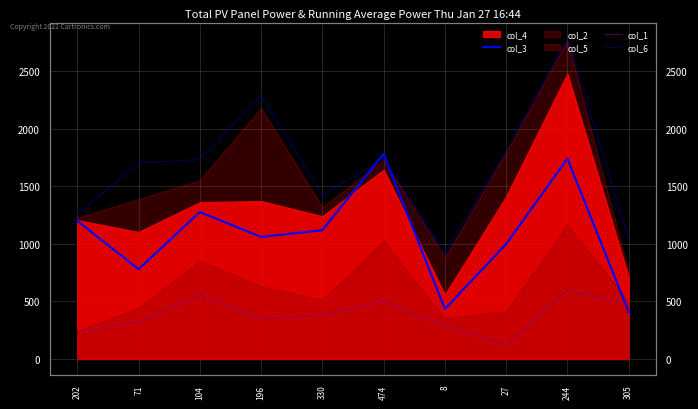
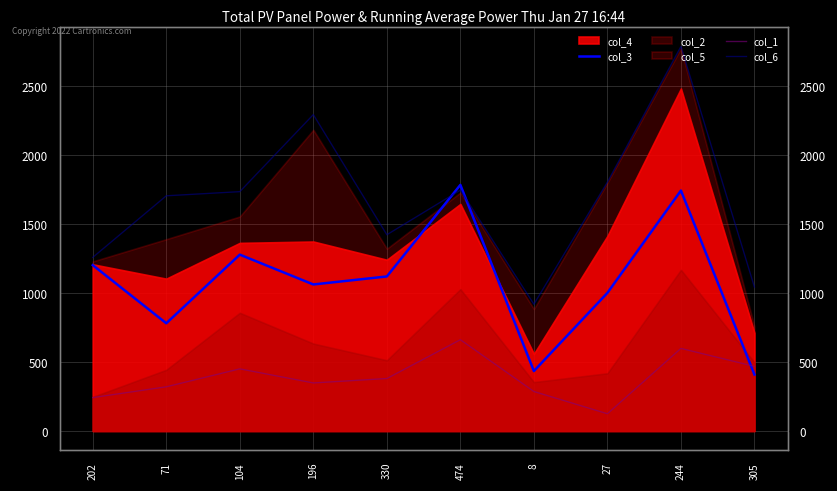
col_1, 104: 560 -> 450
col_1, 474: 500 -> 660
